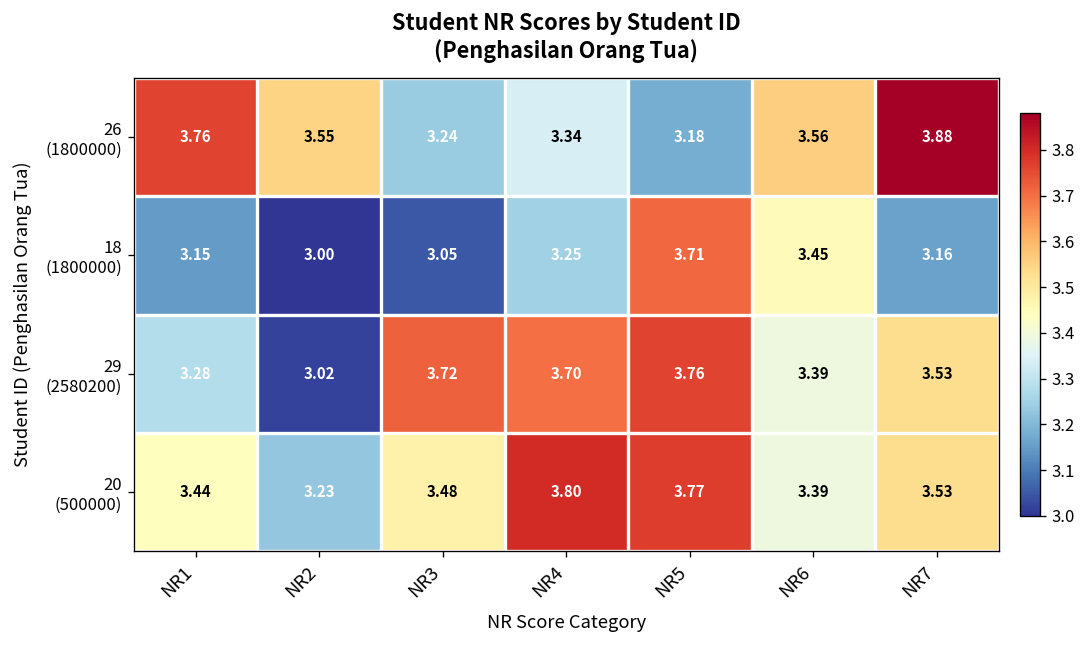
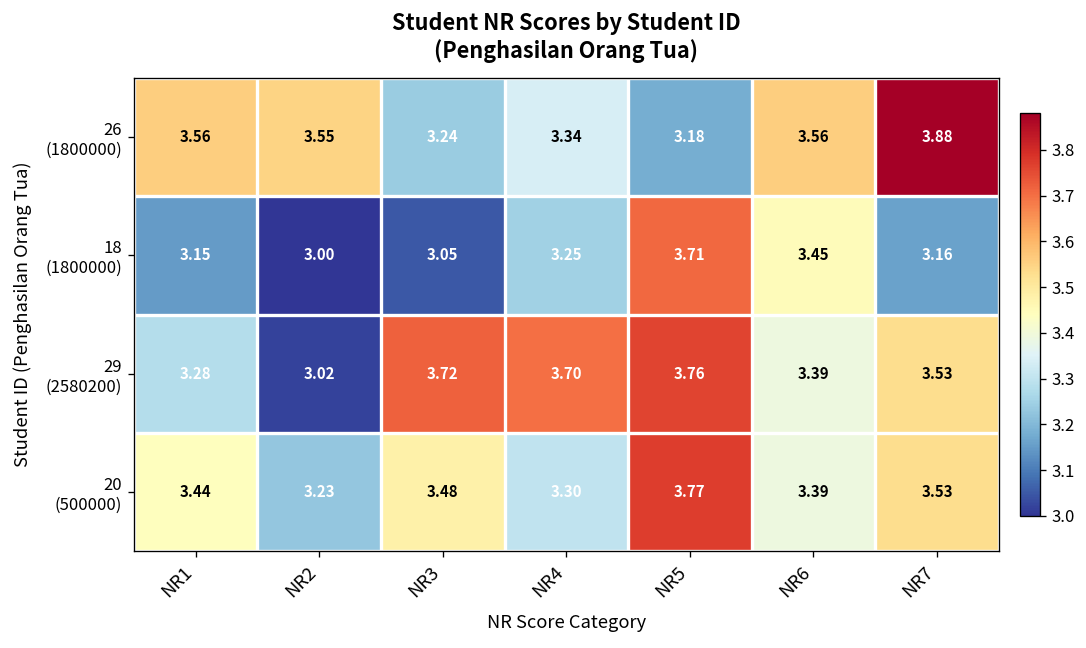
26 (1800000), NR1: 3.76 -> 3.56
20 (500000), NR4: 3.80 -> 3.30
